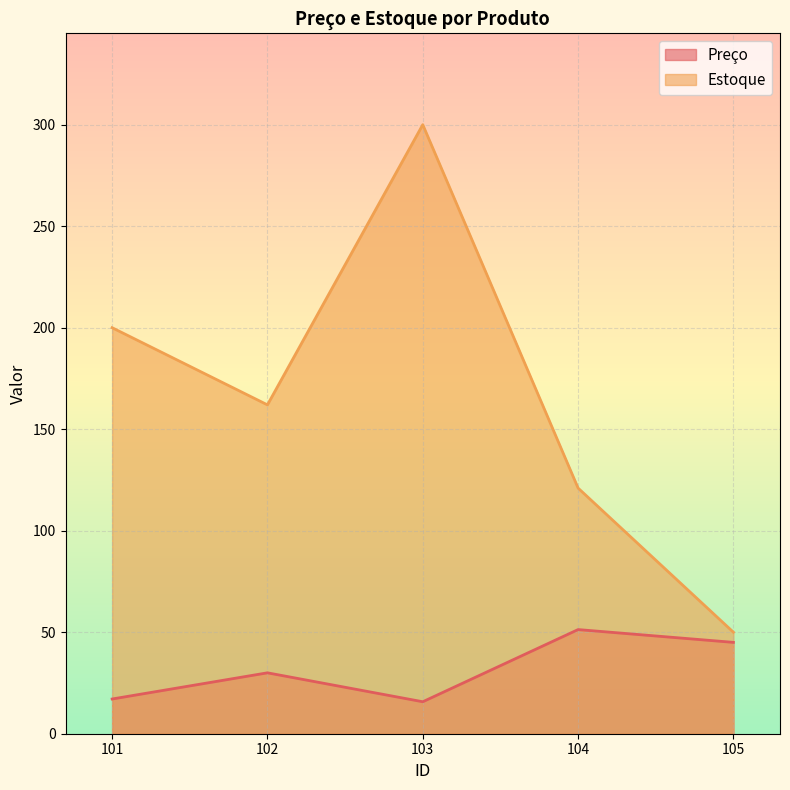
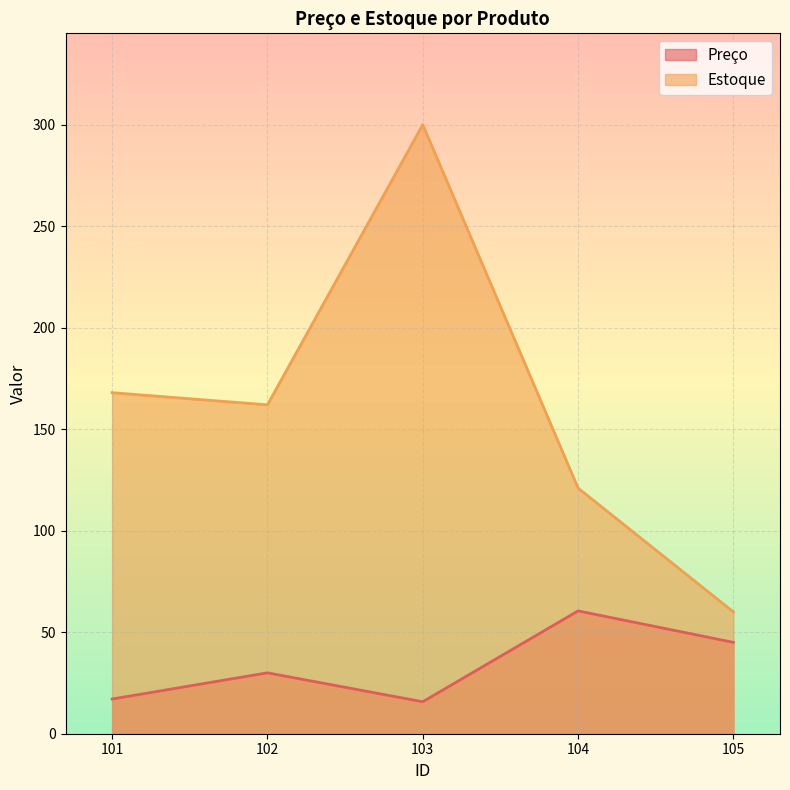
Estoque, 101: 200 -> 168
Preço, 104: 51 -> 61
Estoque, 105: 50 -> 60
